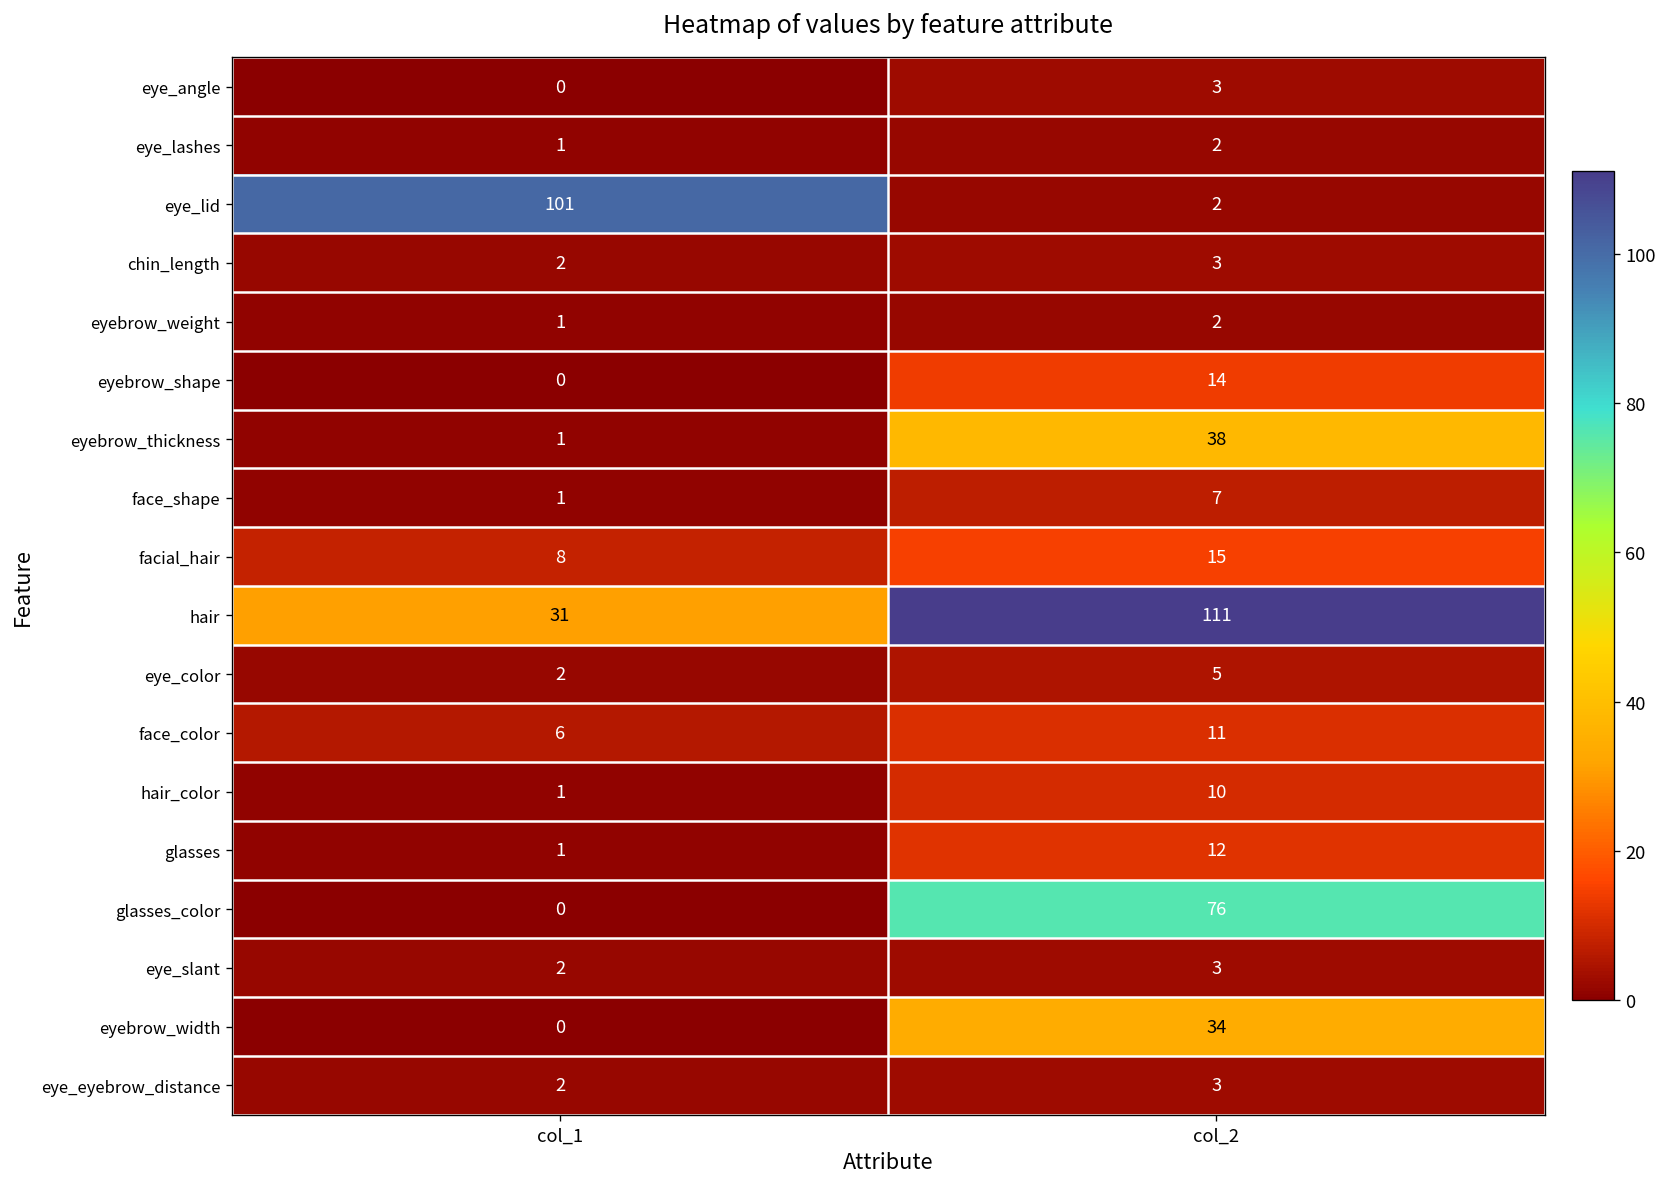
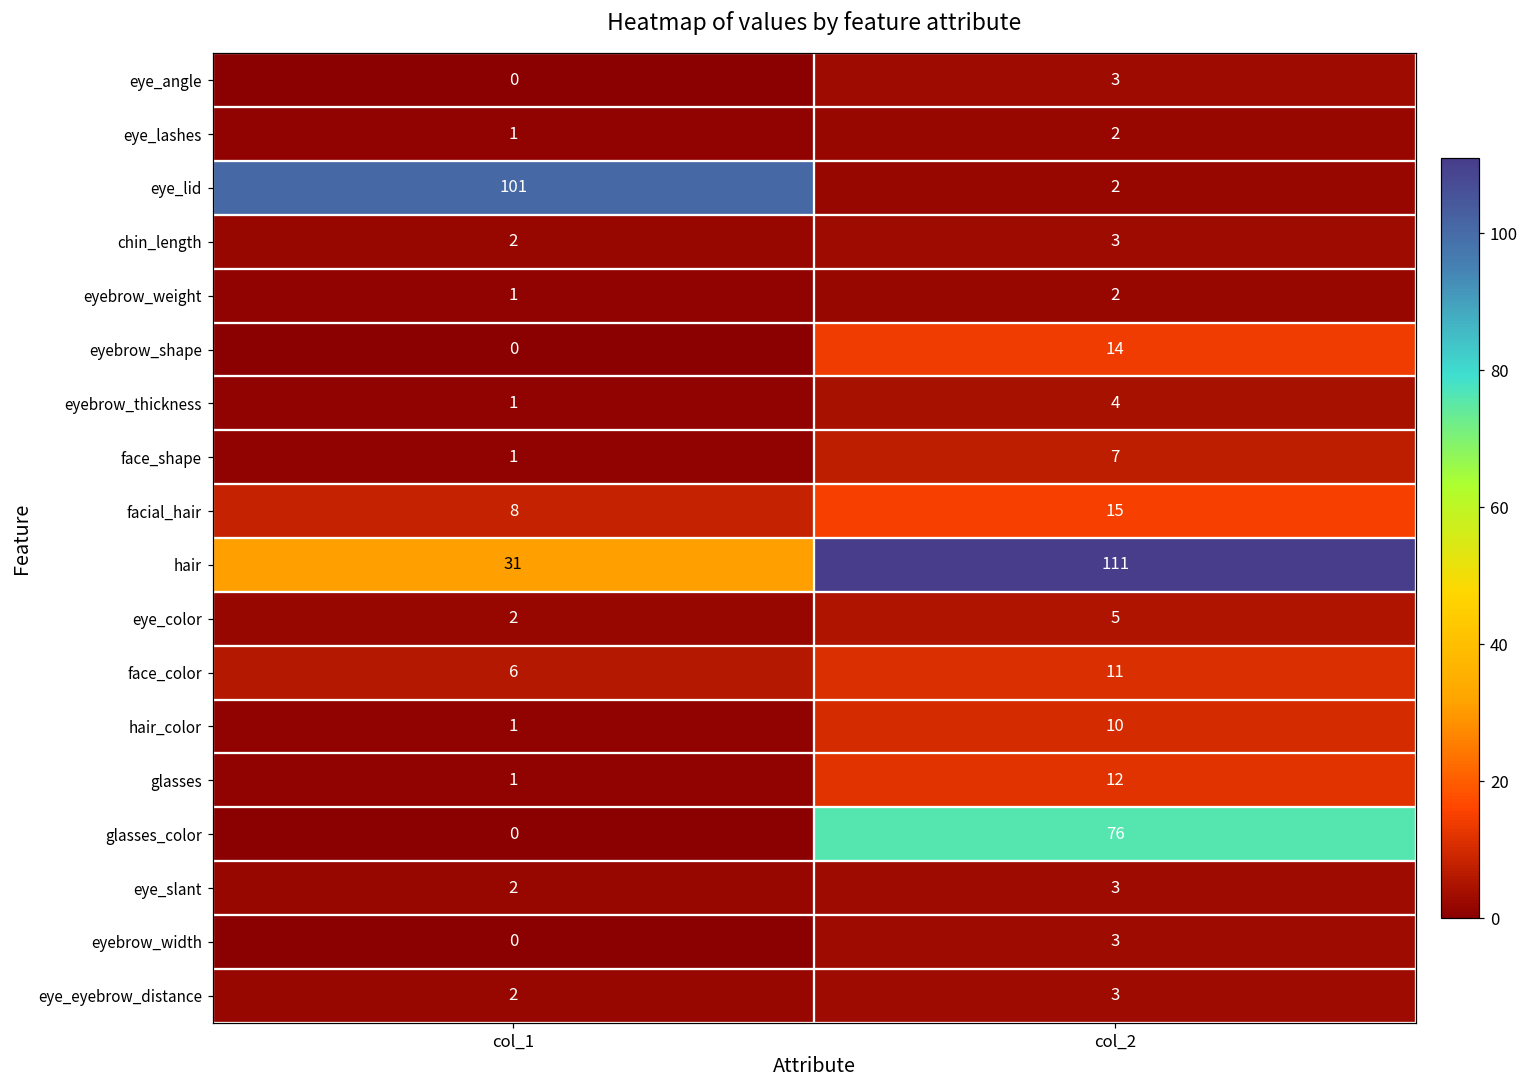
eyebrow_thickness, col_2: 38 -> 4
eyebrow_width, col_2: 34 -> 3
